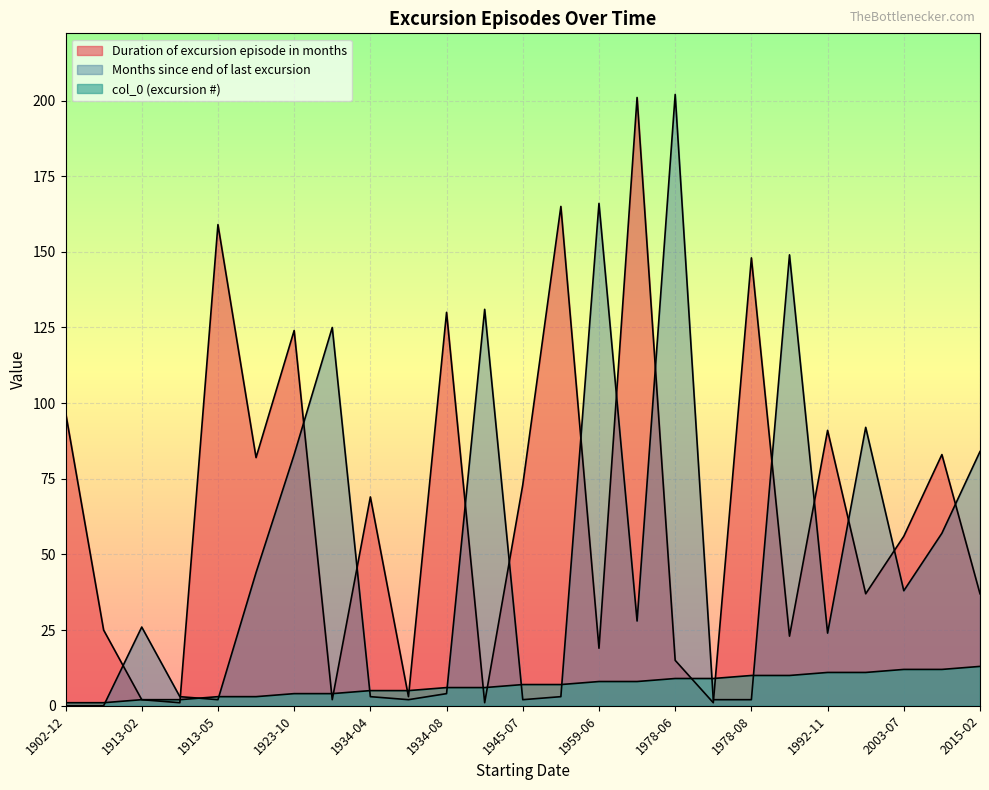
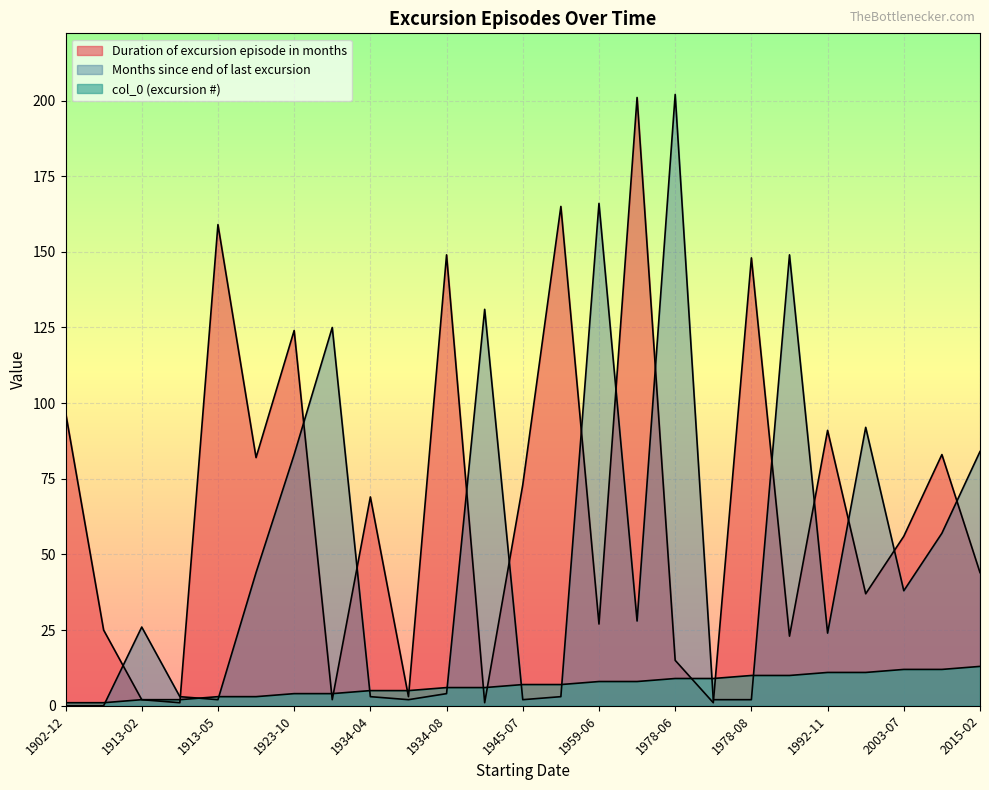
Duration of excursion episode in months, 1934-08: 130 -> 149
Duration of excursion episode in months, 1959-06: 19 -> 27
Duration of excursion episode in months, 2015-02: 37 -> 44
